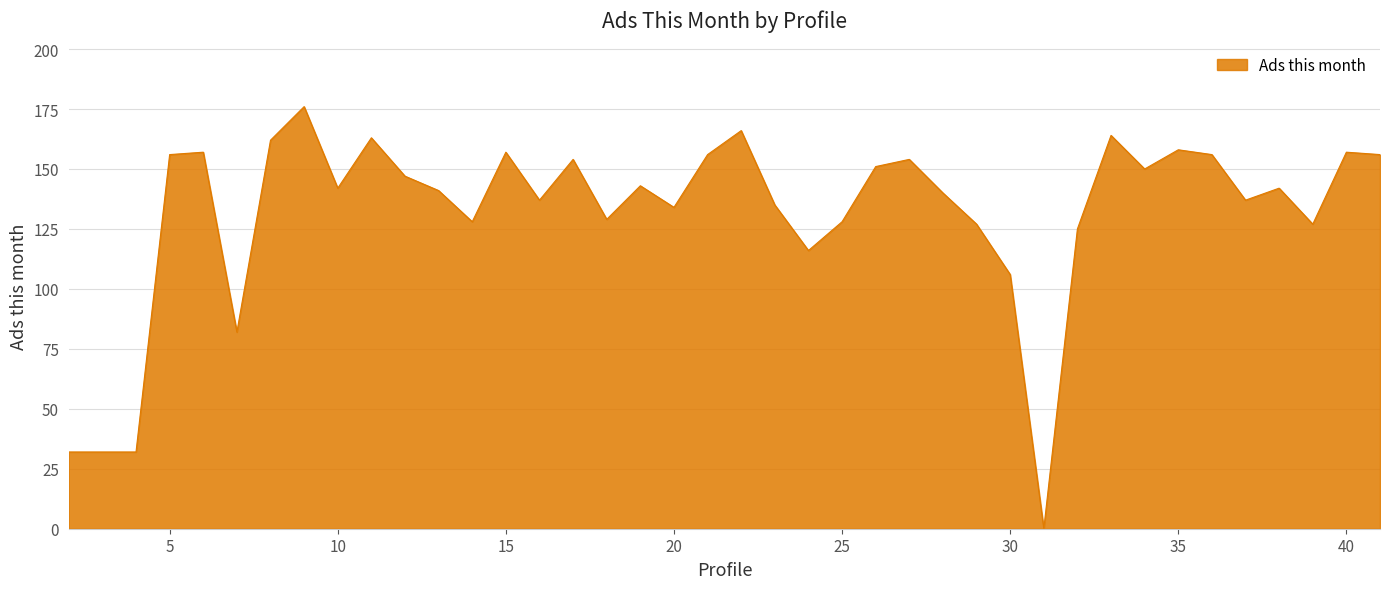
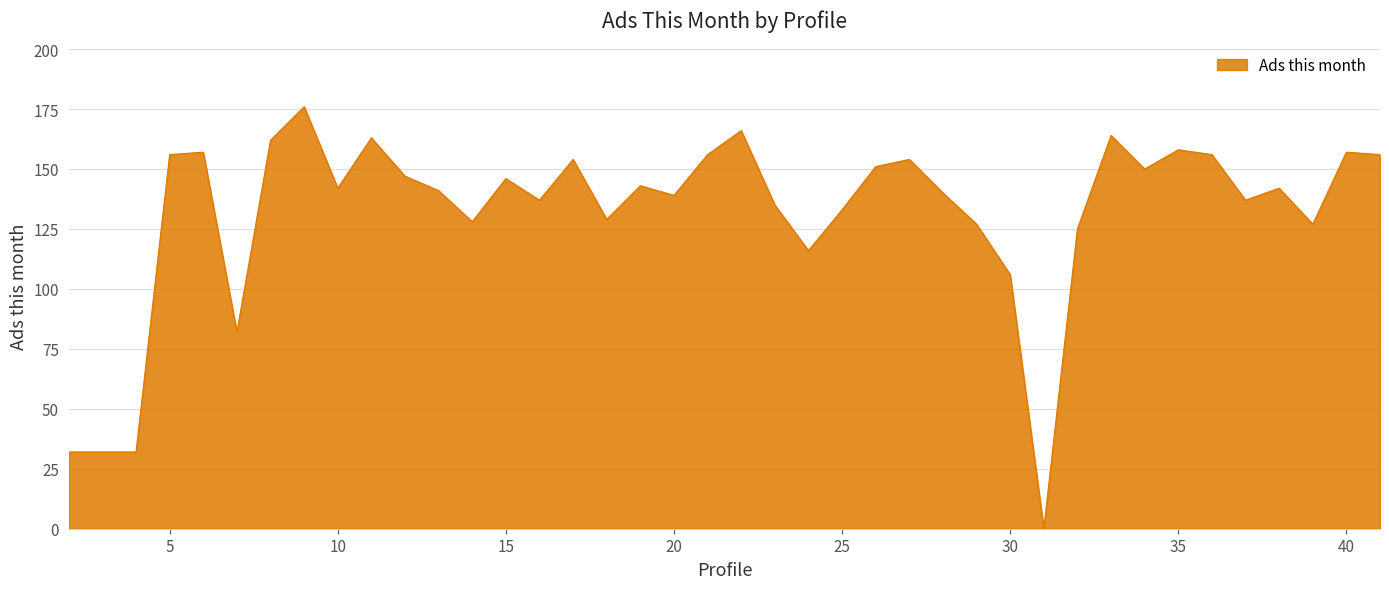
15: 157 -> 146
20: 134 -> 139
25: 128 -> 133
